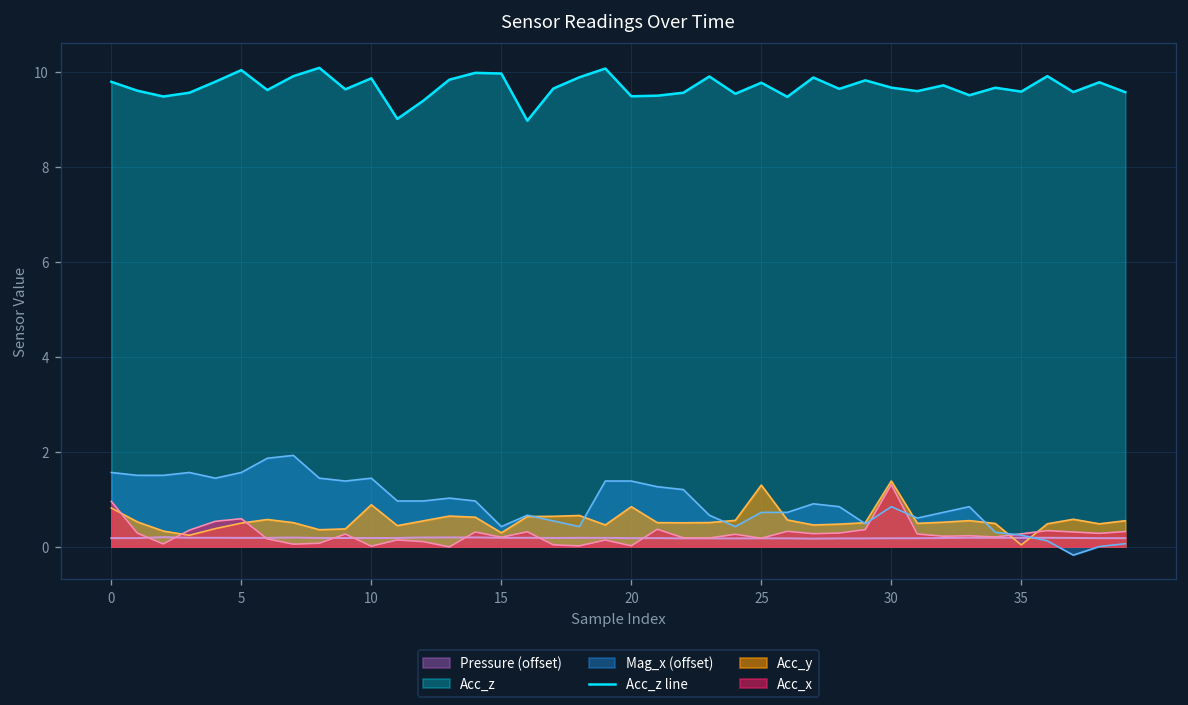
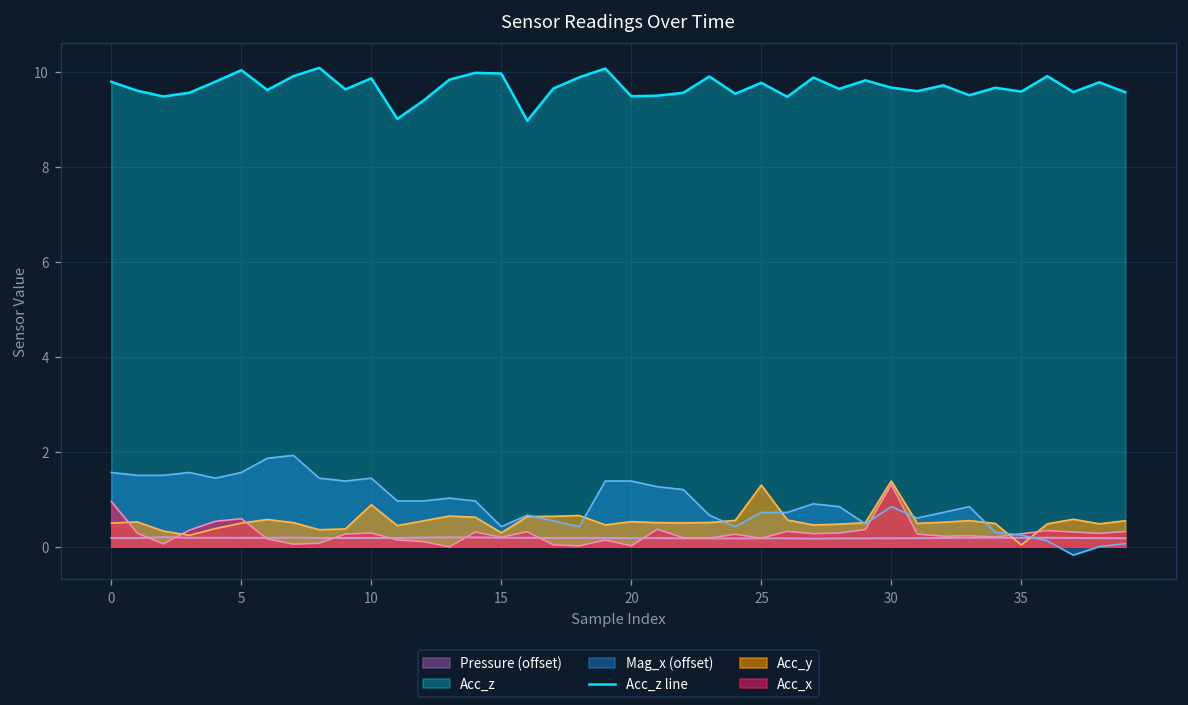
Acc_y, 0: 0.8 -> 0.5
Acc_x, 10: 0.0 -> 0.3
Acc_y, 20: 0.8 -> 0.5
